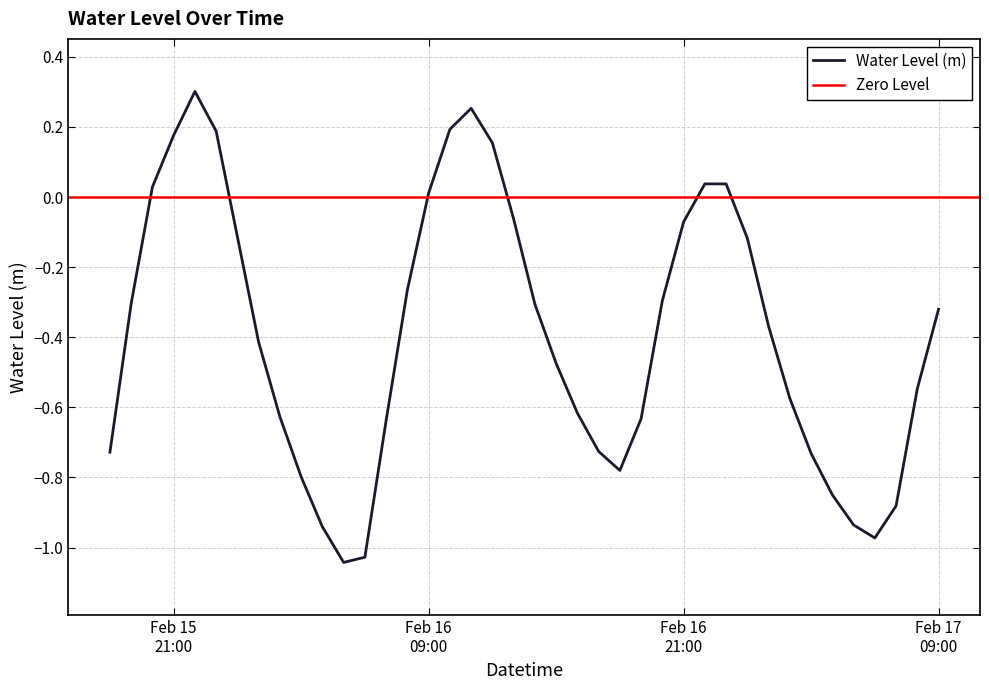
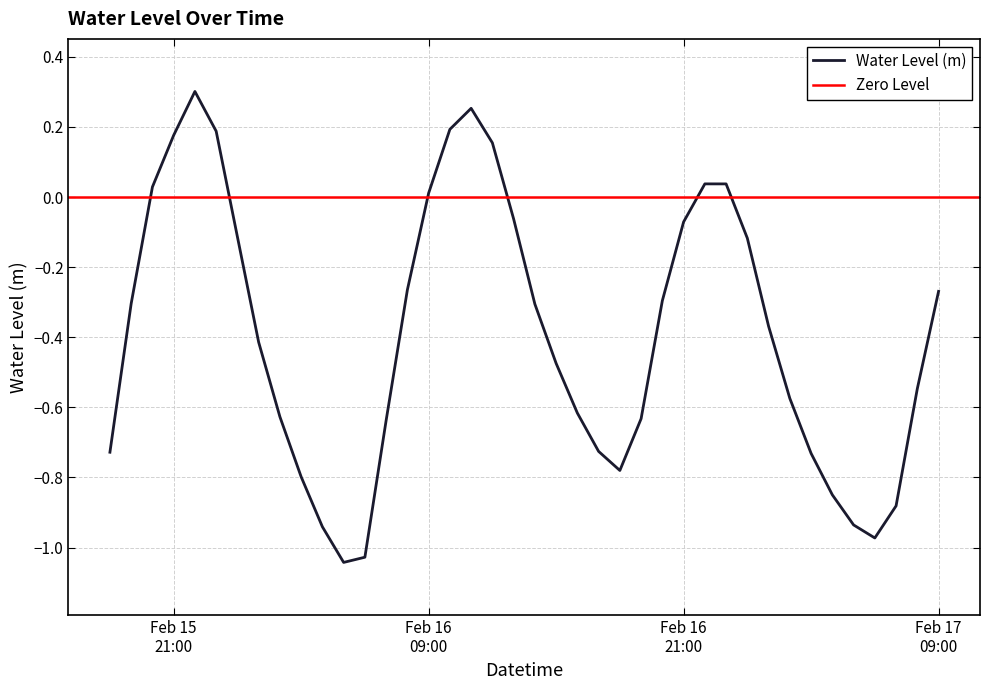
Feb 17 09:00: -0.32 -> -0.27
